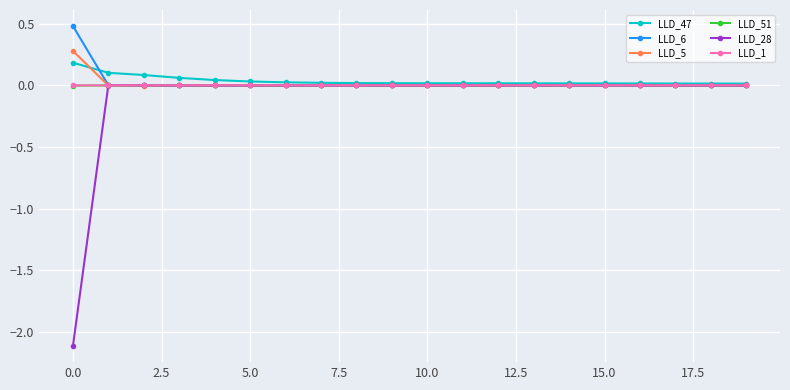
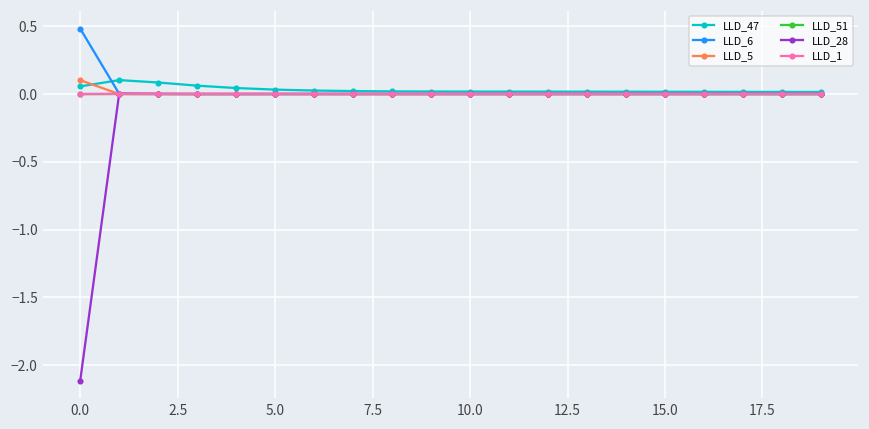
LLD_47, 0.0: 0.18 -> 0.06
LLD_5, 0.0: 0.28 -> 0.10
